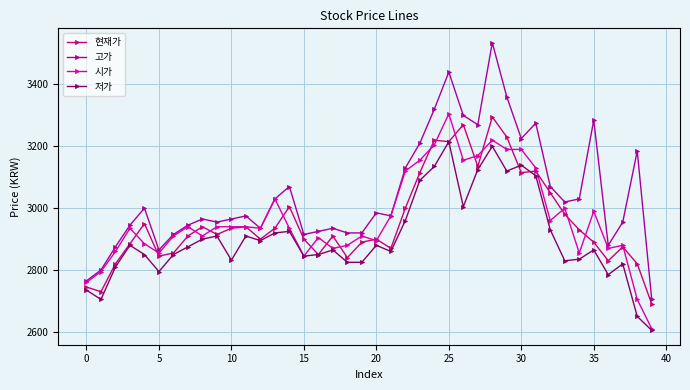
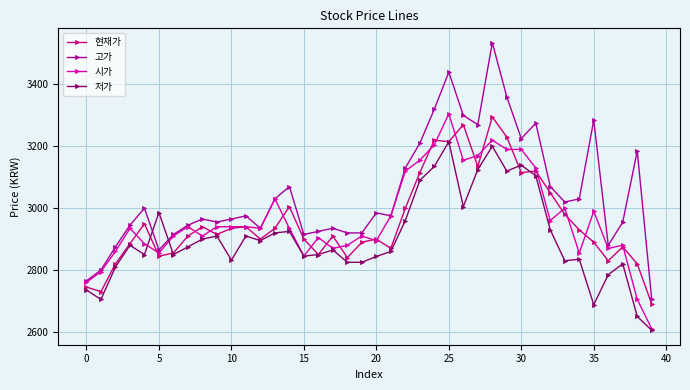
저가, 5: 2800 -> 2990
저가, 20: 2880 -> 2840
저가, 35: 2870 -> 2690
